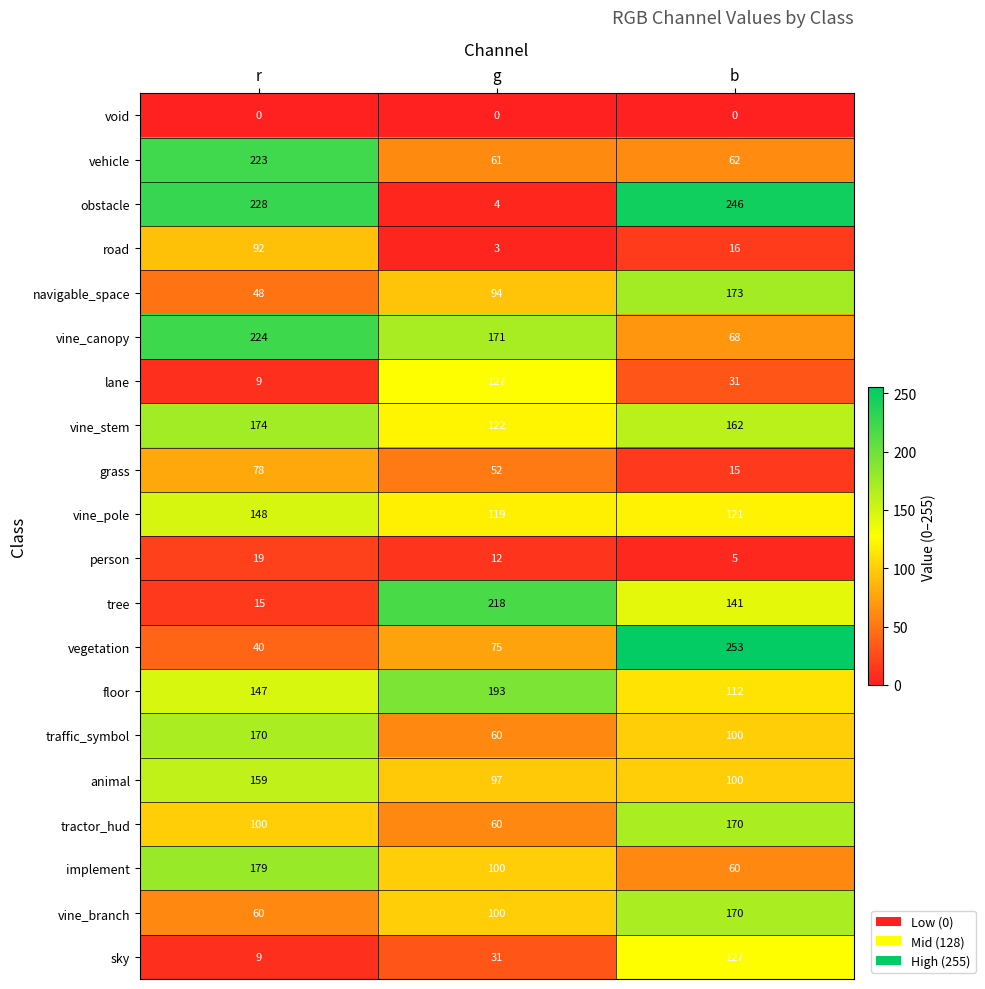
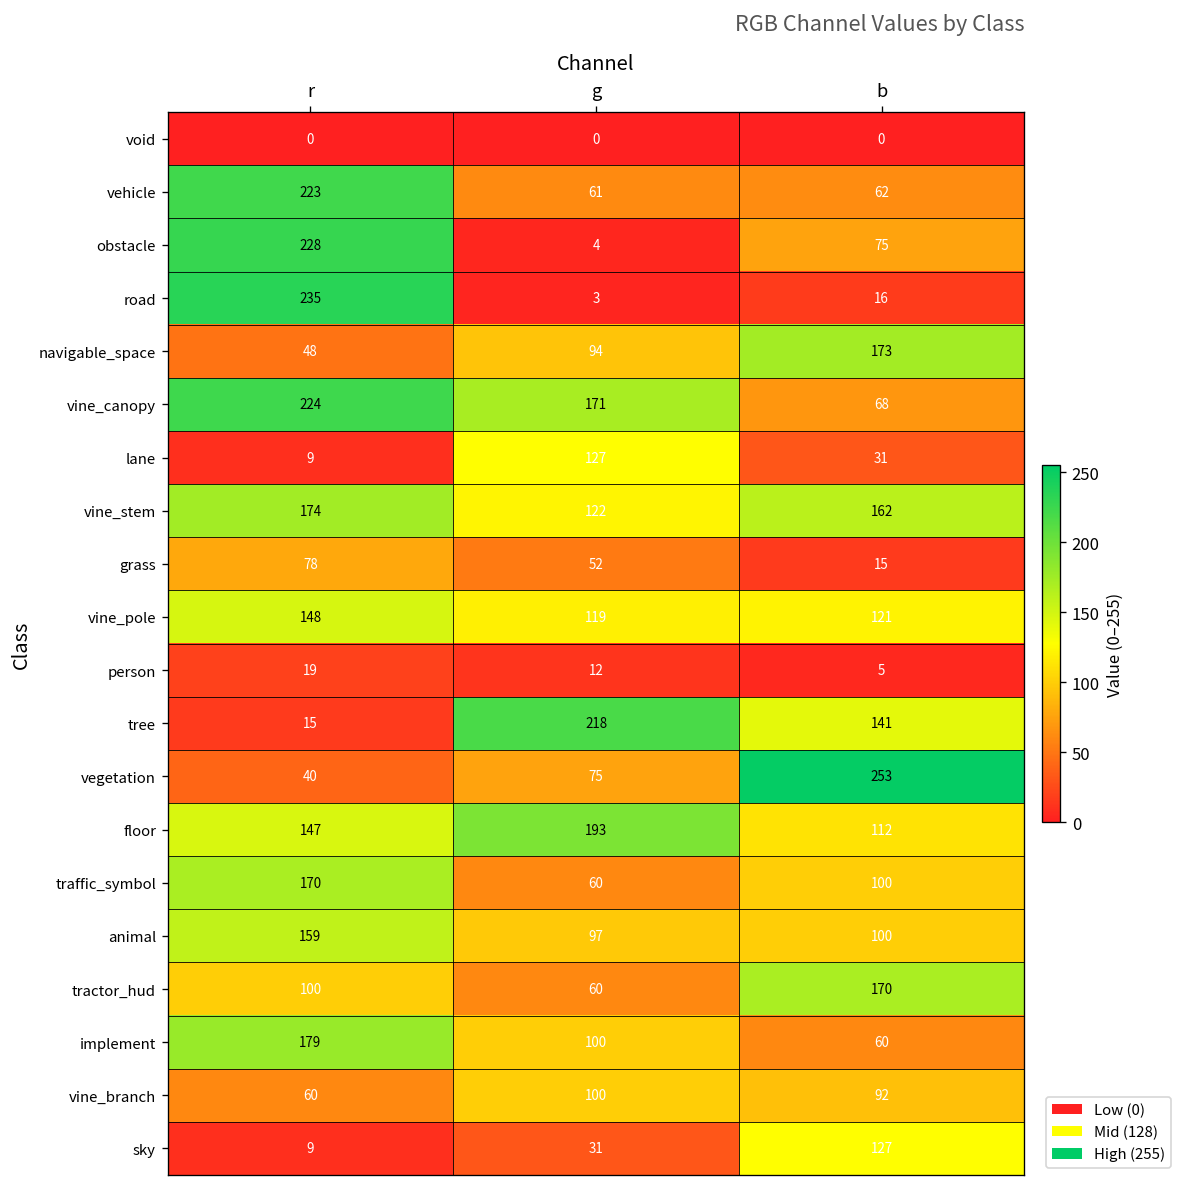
obstacle, b: 246 -> 75
road, r: 92 -> 235
vine_branch, b: 170 -> 92
